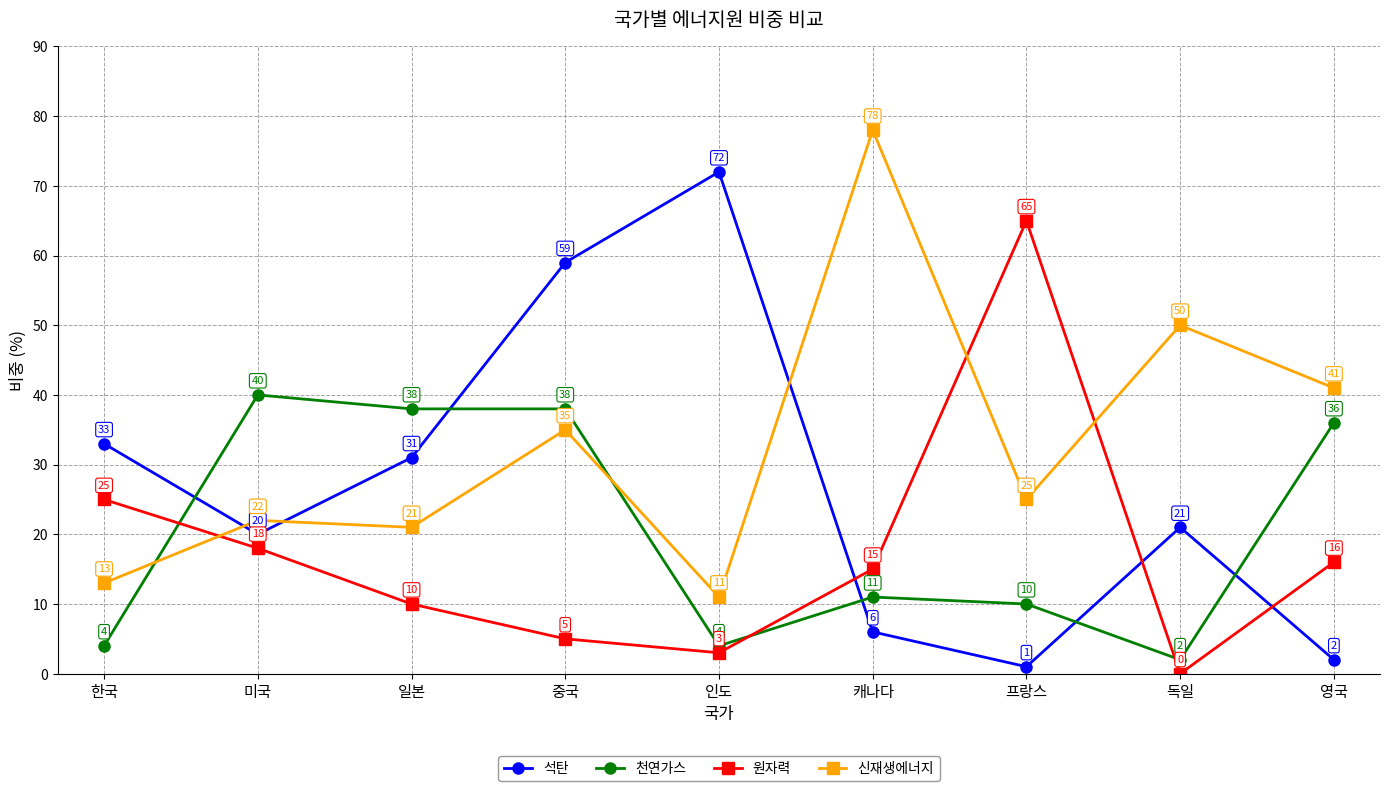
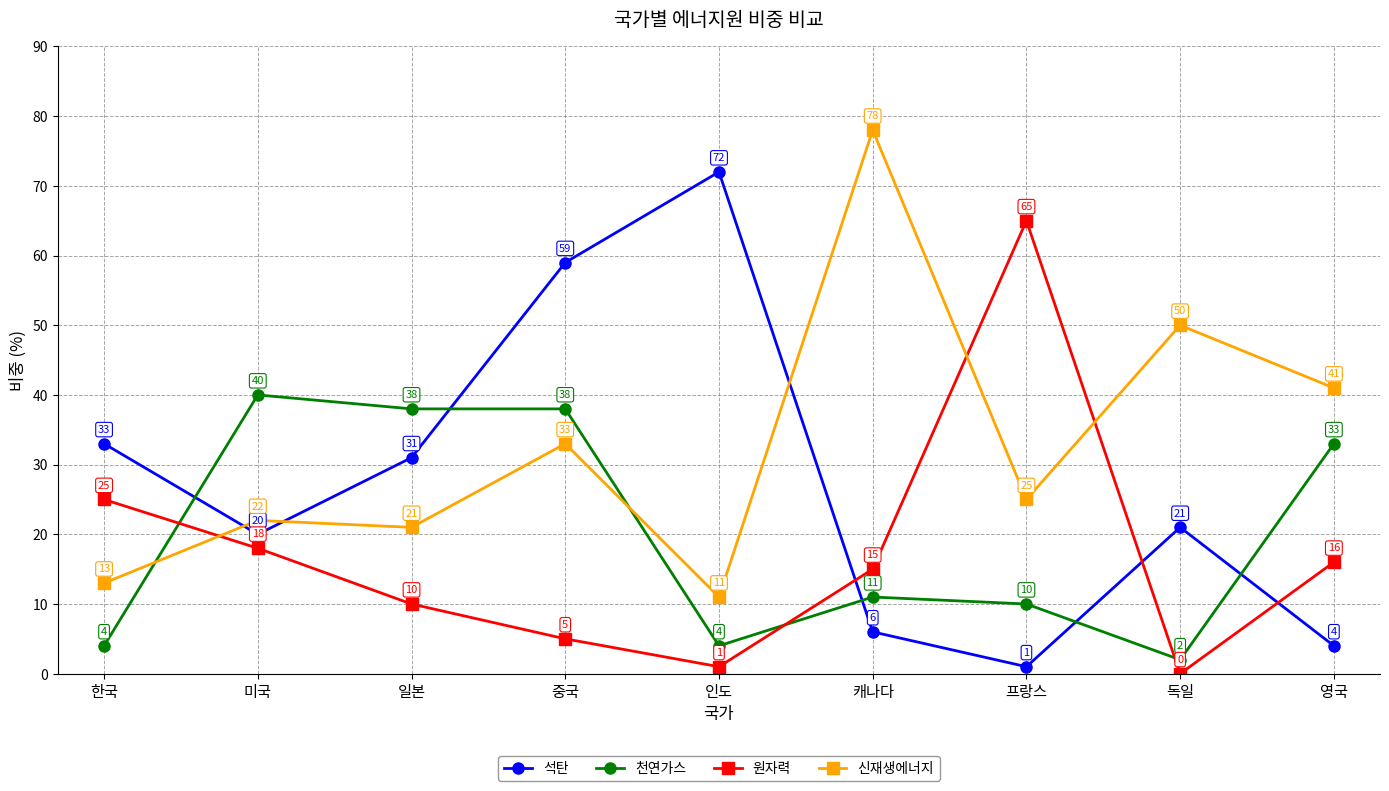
신재생에너지, 중국: 35 -> 33
원자력, 인도: 3 -> 1
석탄, 영국: 2 -> 4
천연가스, 영국: 36 -> 33
